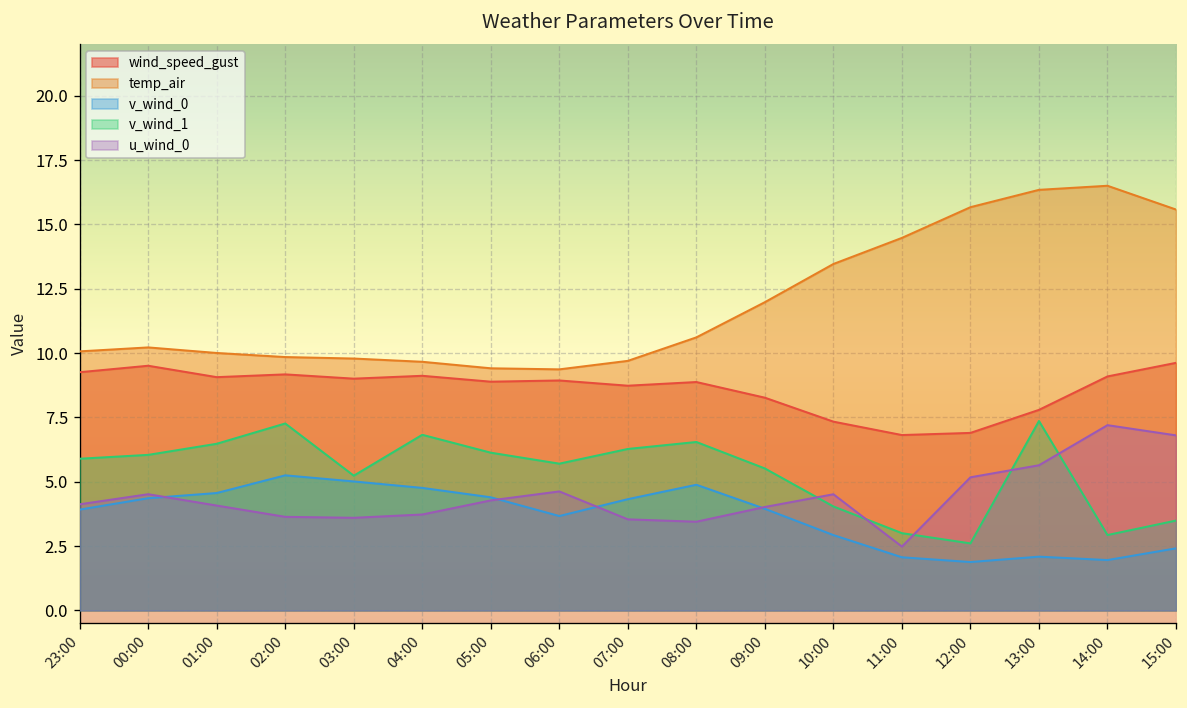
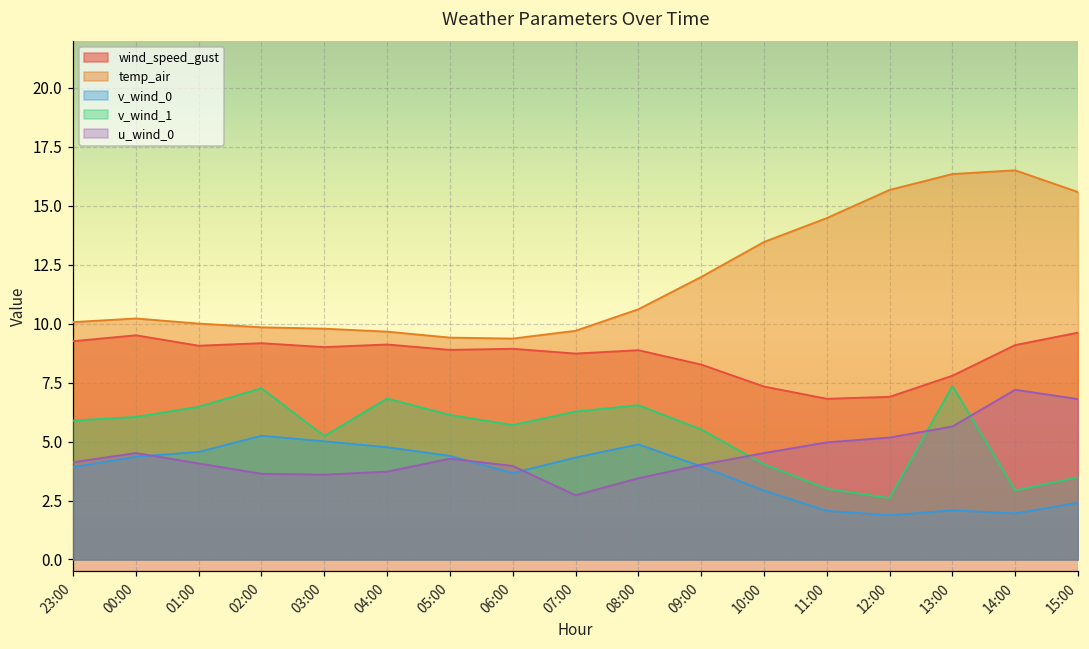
u_wind_0, 06:00: 4.6 -> 4.0
u_wind_0, 07:00: 3.5 -> 2.7
u_wind_0, 11:00: 2.5 -> 5.0
